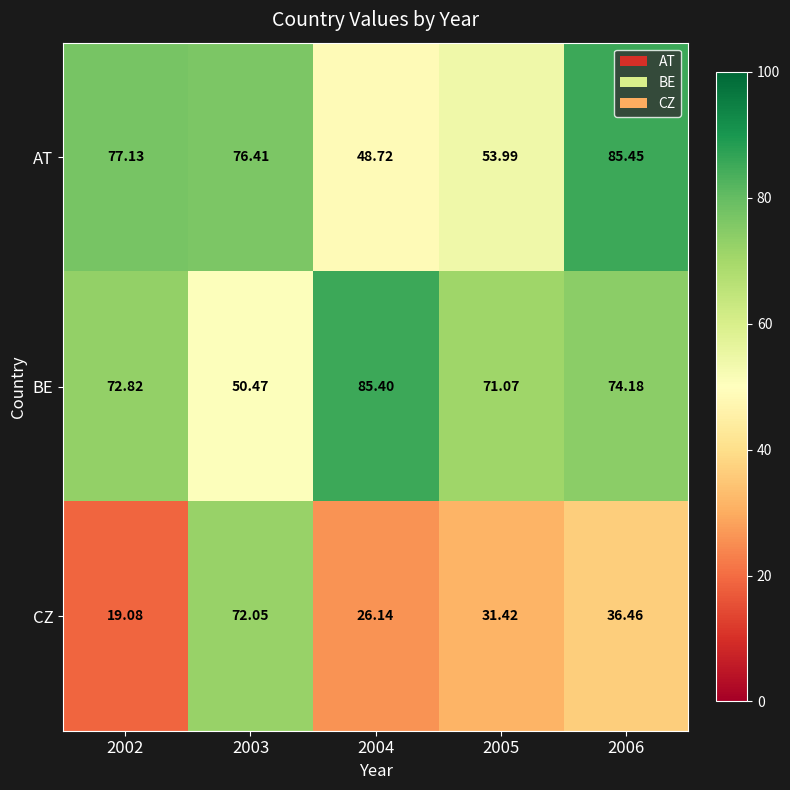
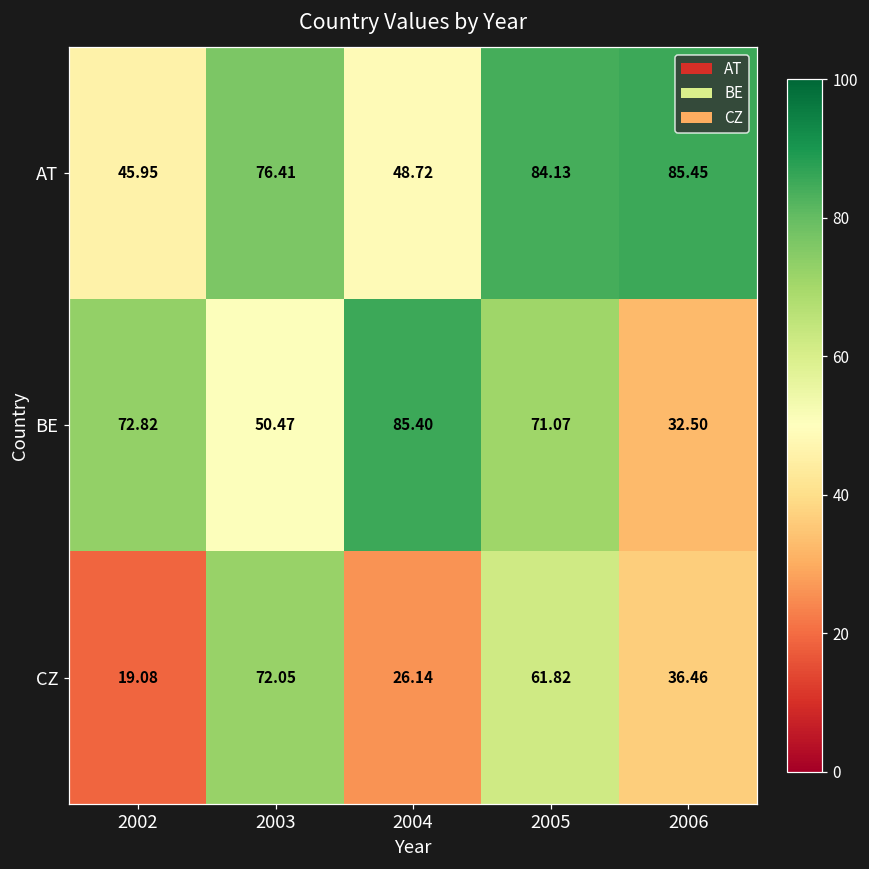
AT, 2002: 77.13 -> 45.95
AT, 2005: 53.99 -> 84.13
BE, 2006: 74.18 -> 32.50
CZ, 2005: 31.42 -> 61.82
